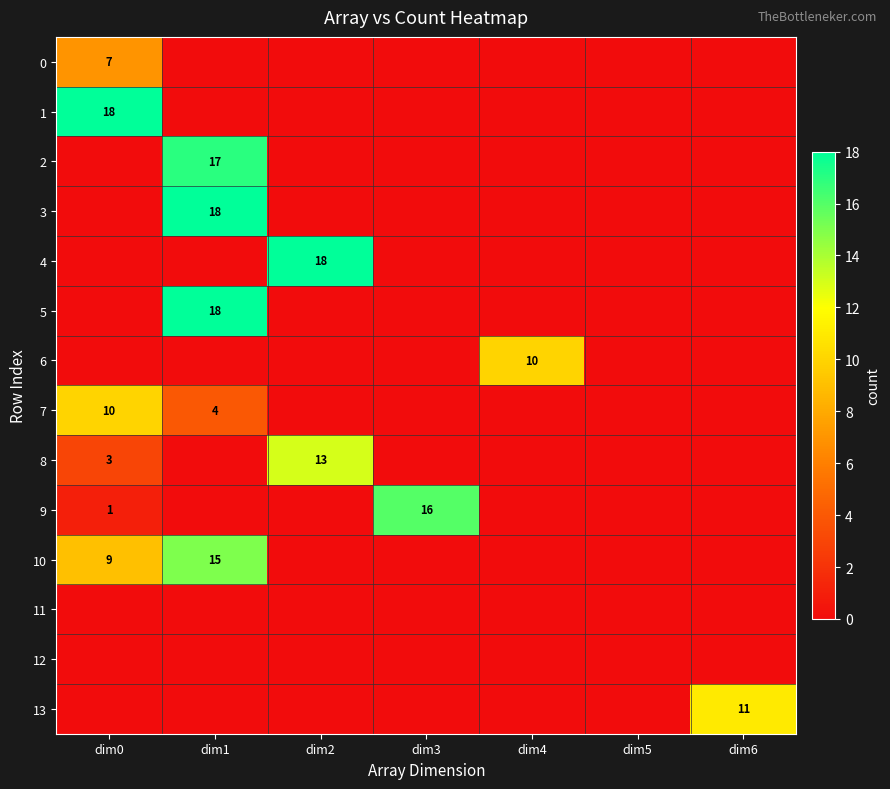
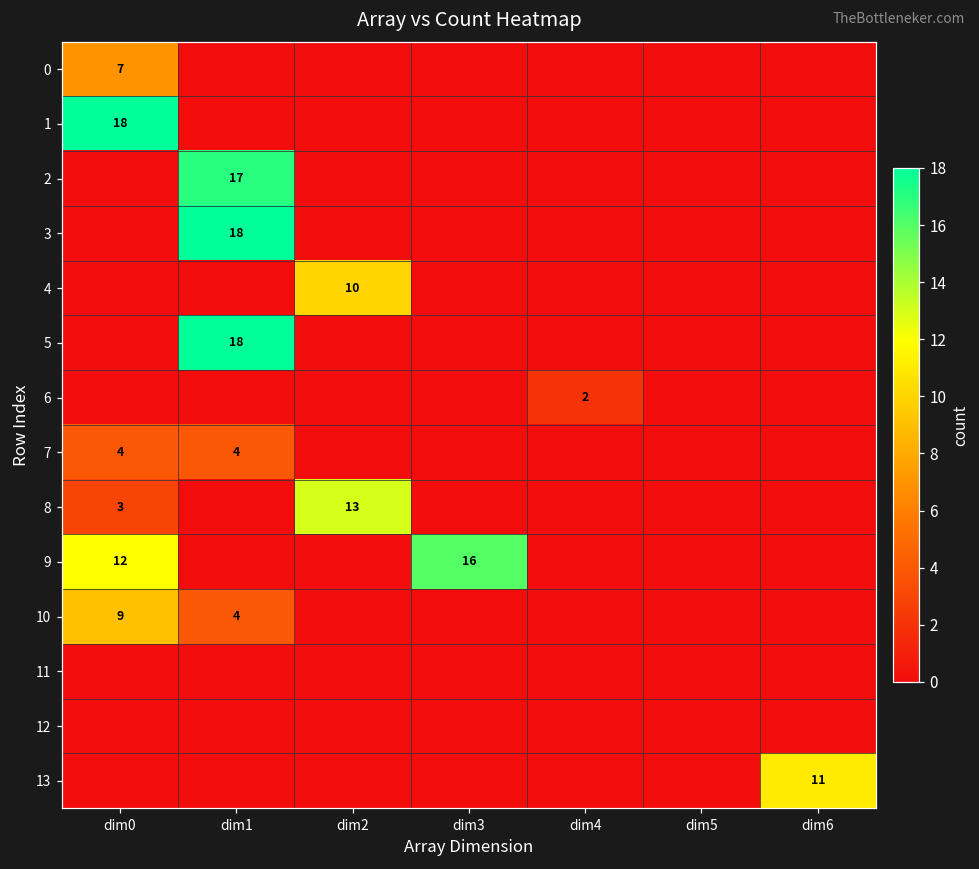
4, dim2: 18 -> 10
6, dim4: 10 -> 2
7, dim0: 10 -> 4
9, dim0: 1 -> 12
10, dim1: 15 -> 4
